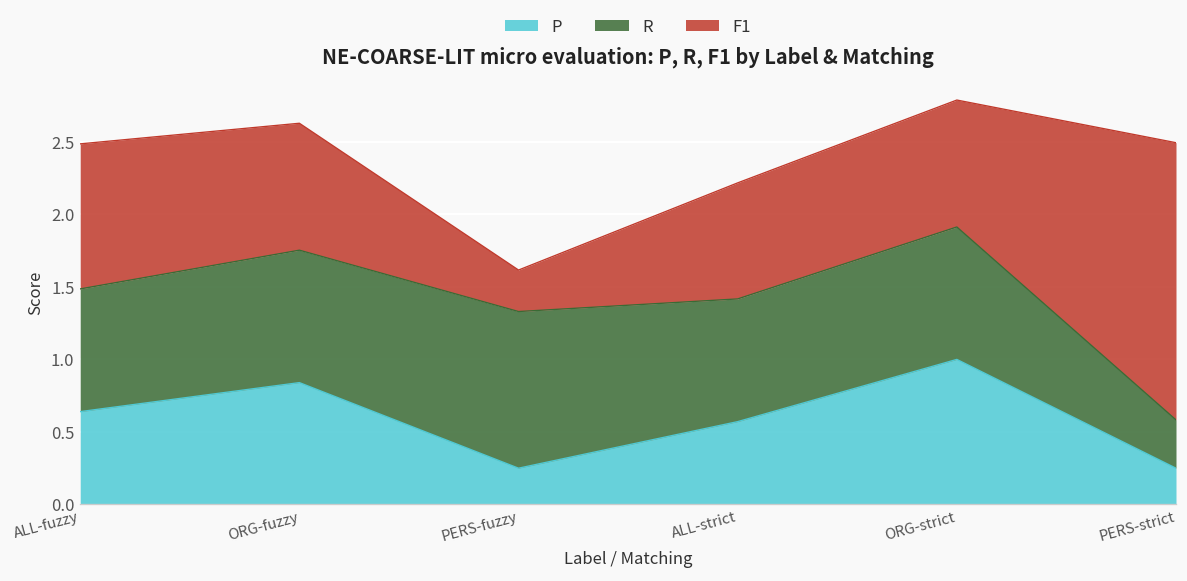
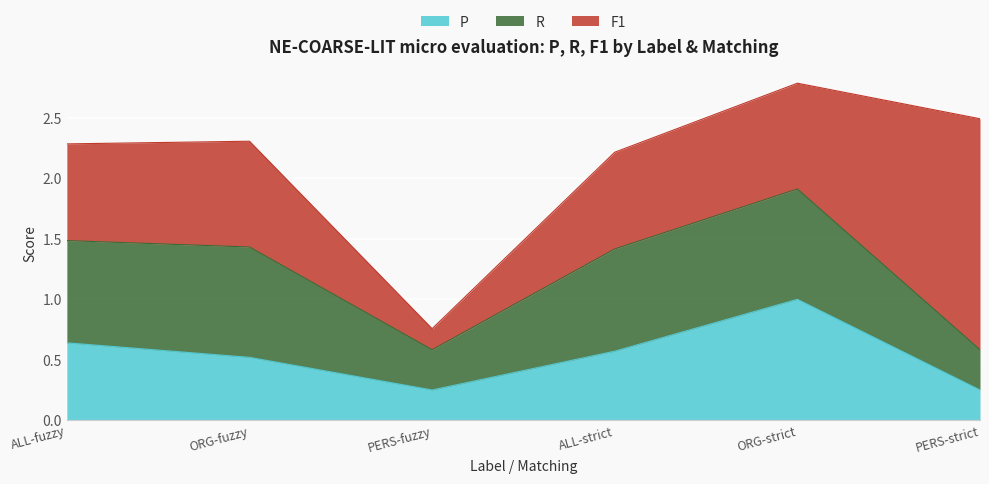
F1, ALL-fuzzy: 1.0 -> 0.8
P, ORG-fuzzy: 0.84 -> 0.52
R, PERS-fuzzy: 1.08 -> 0.33
F1, PERS-fuzzy: 0.29 -> 0.17
